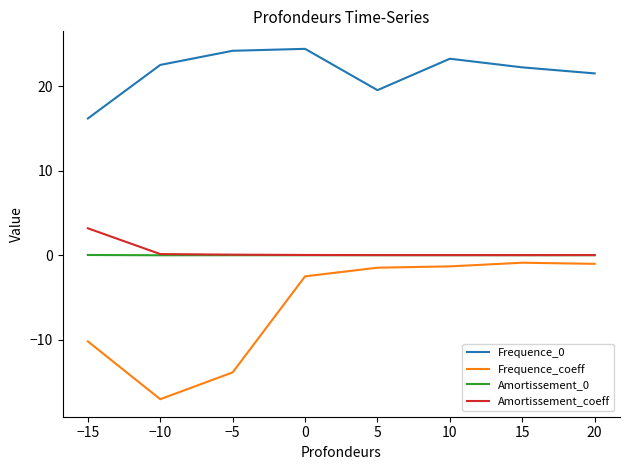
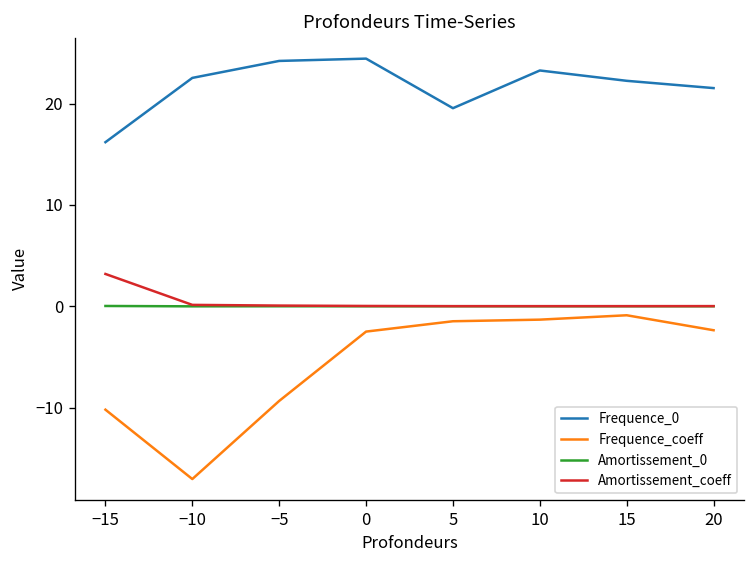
Frequence_coeff, −5: -14 -> -9
Frequence_coeff, 20: -1 -> -2
